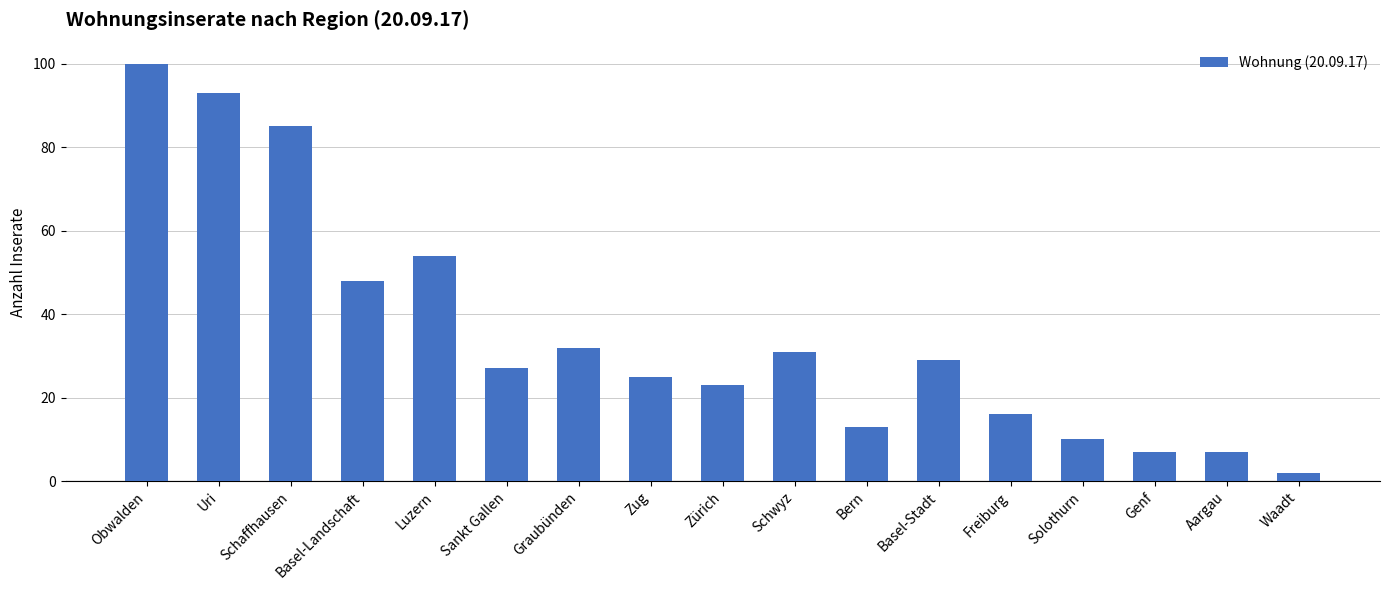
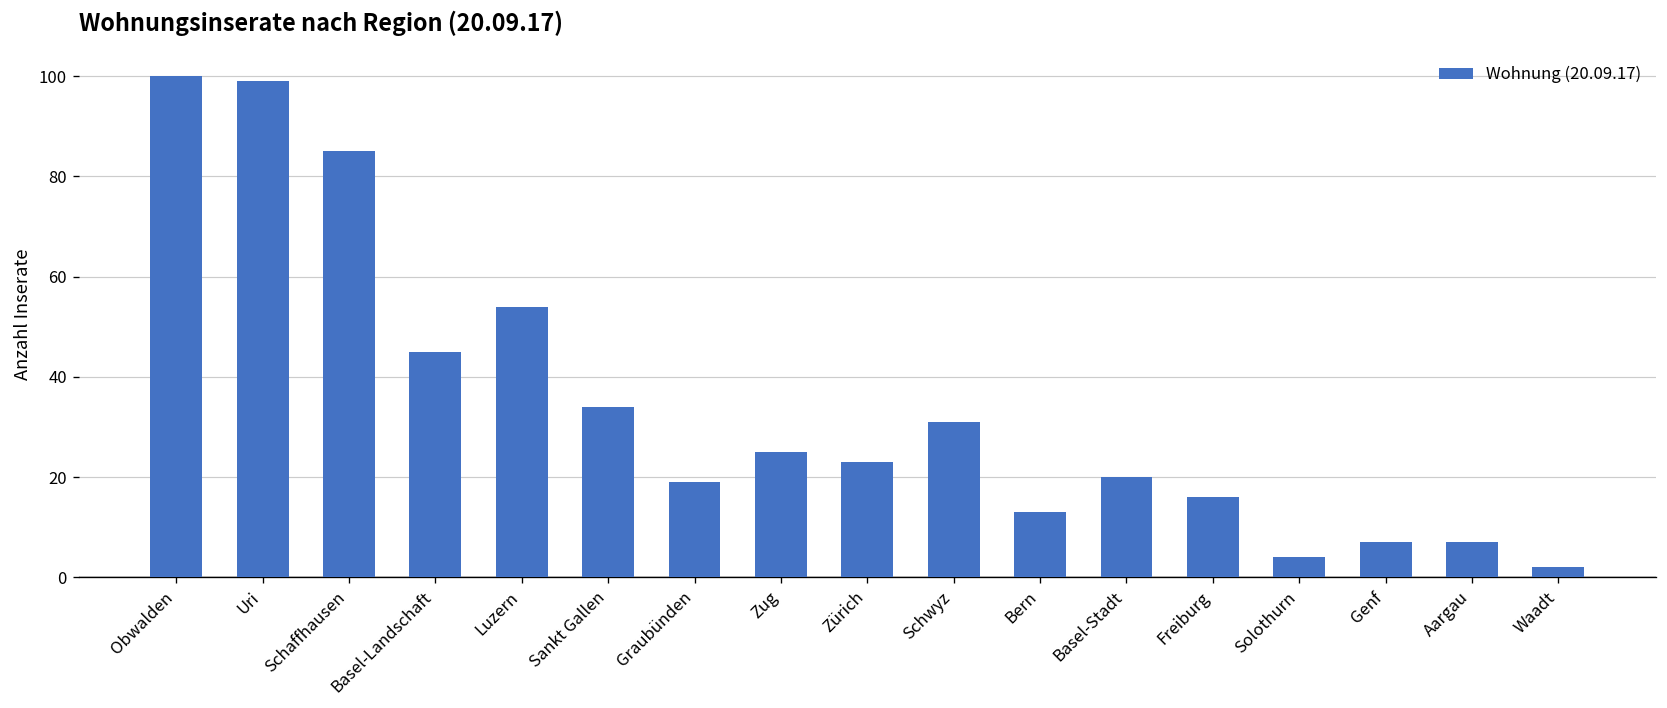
Uri: 93 -> 99
Basel-Landschaft: 48 -> 45
Sankt Gallen: 27 -> 34
Graubünden: 32 -> 19
Basel-Stadt: 29 -> 20
Solothurn: 10 -> 4
